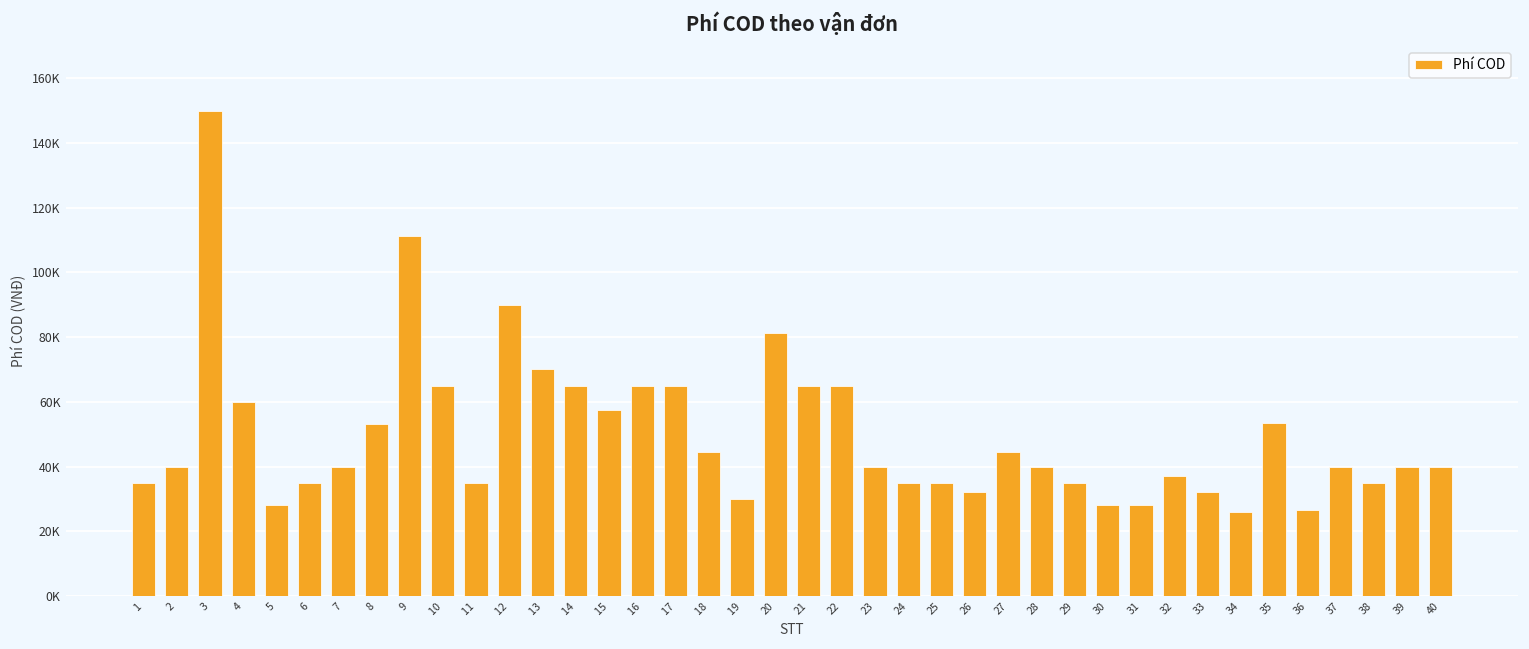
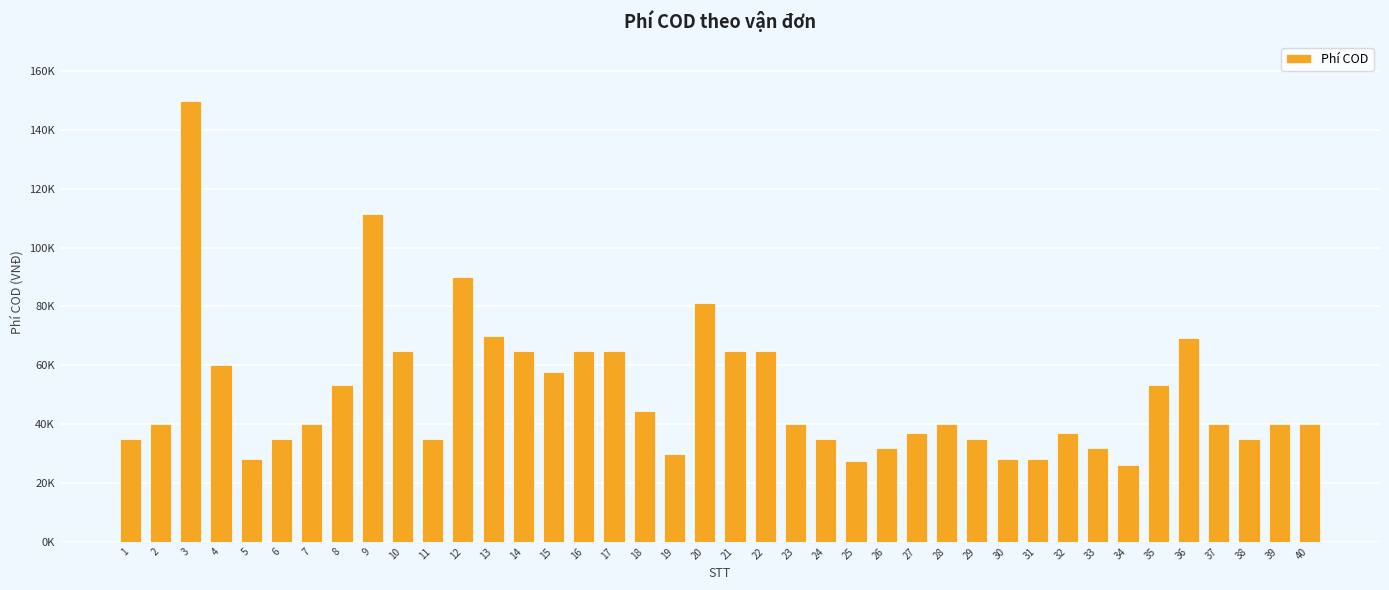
25: 35000 -> 28000
27: 45000 -> 37000
36: 26000 -> 69000
